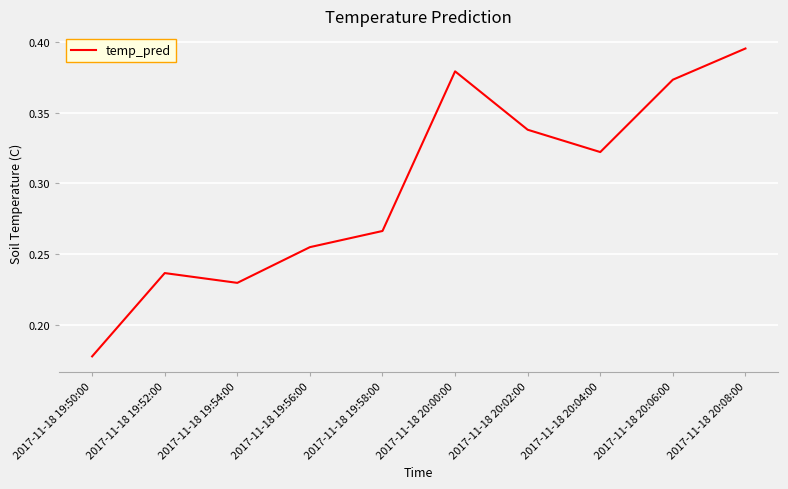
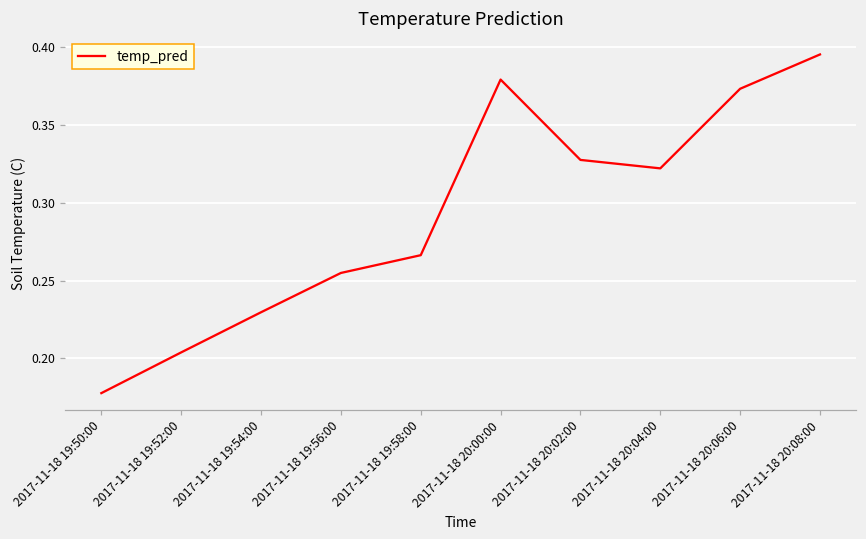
2017-11-18 19:52:00: 0.237 -> 0.204
2017-11-18 20:02:00: 0.338 -> 0.328
